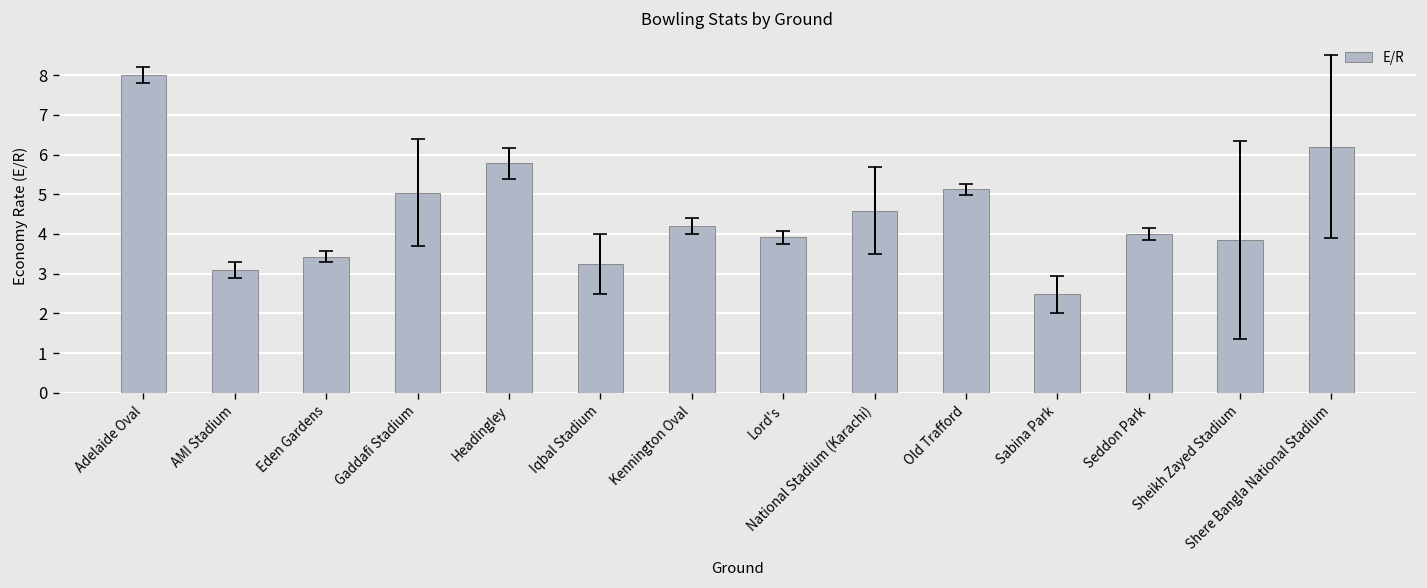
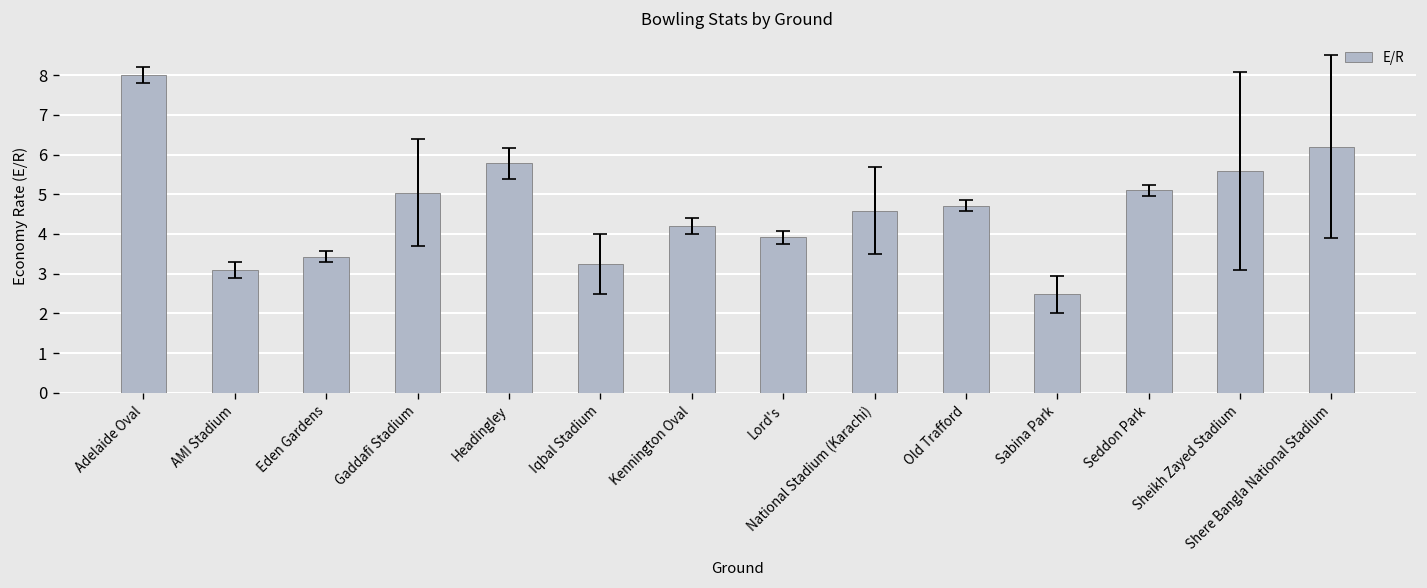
E/R, Old Trafford: 5.1 -> 4.7
E/R, Seddon Park: 4.0 -> 5.1
E/R, Sheikh Zayed Stadium: 3.9 -> 5.6
